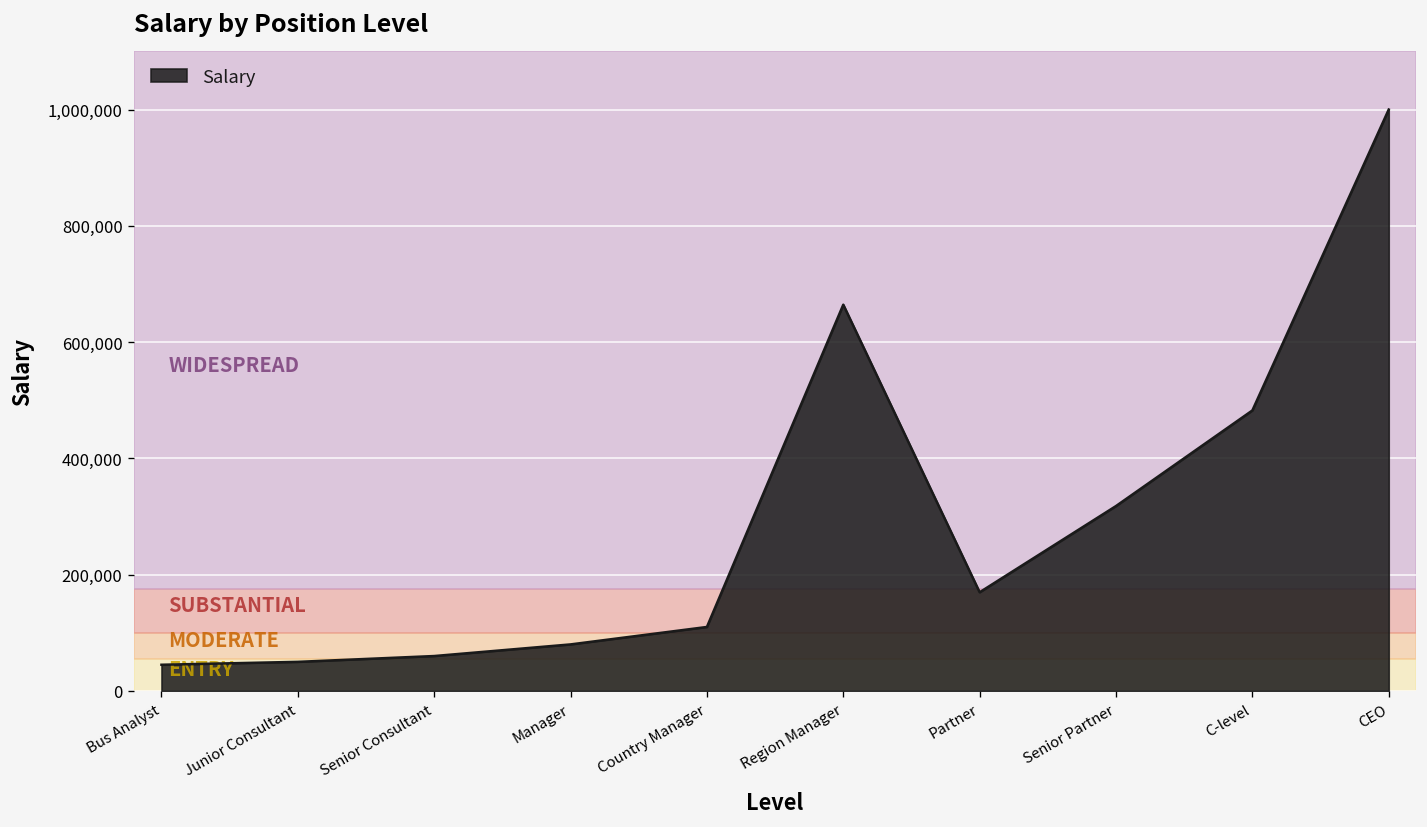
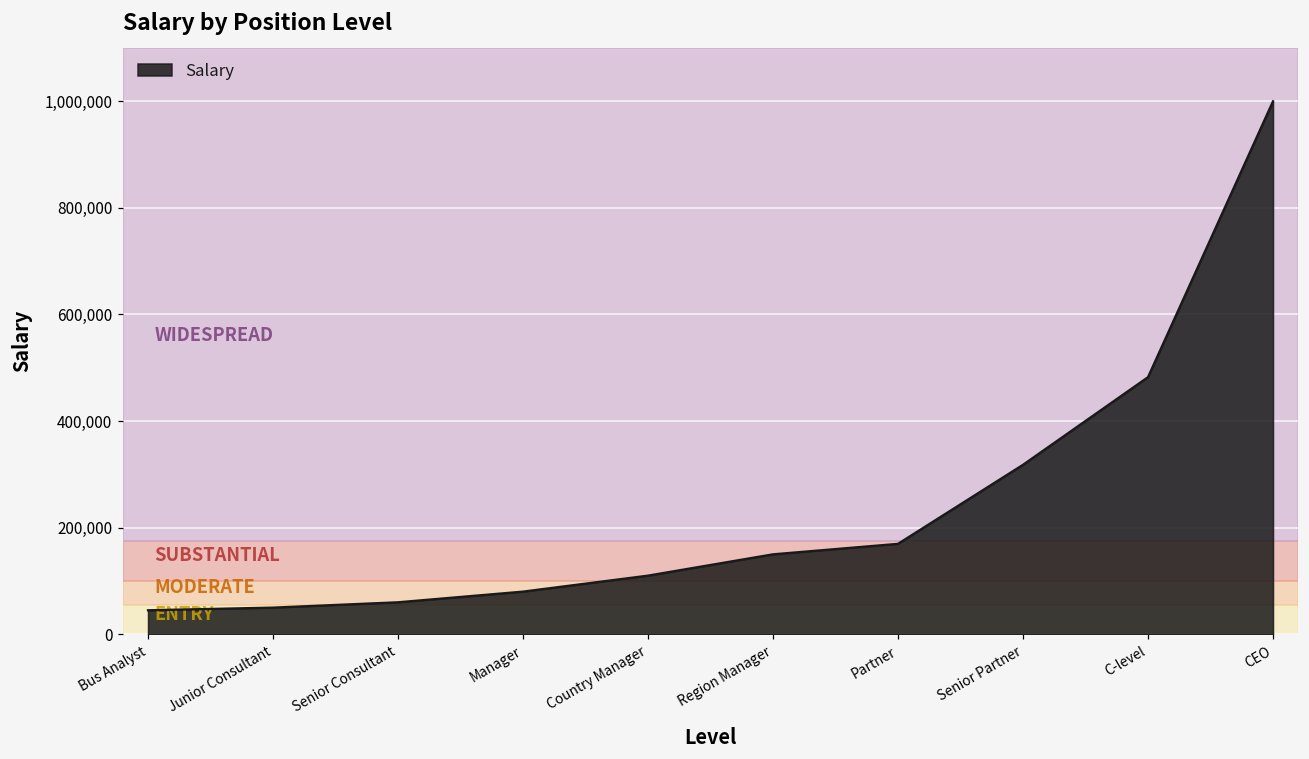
Region Manager: 660,000 -> 150,000
